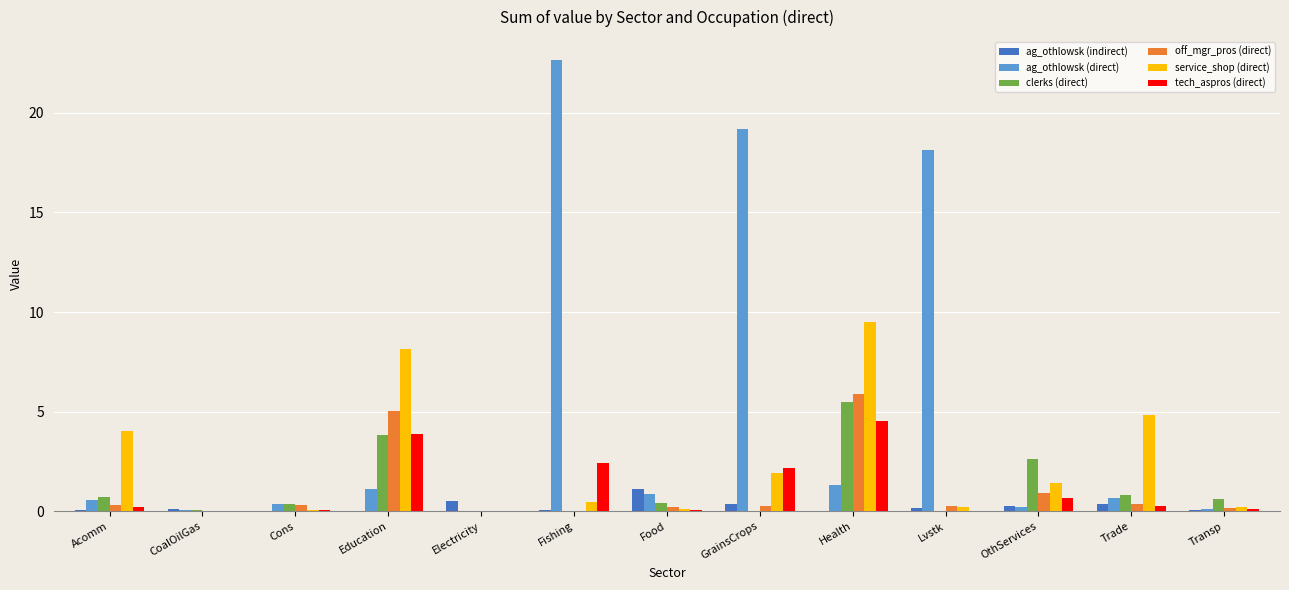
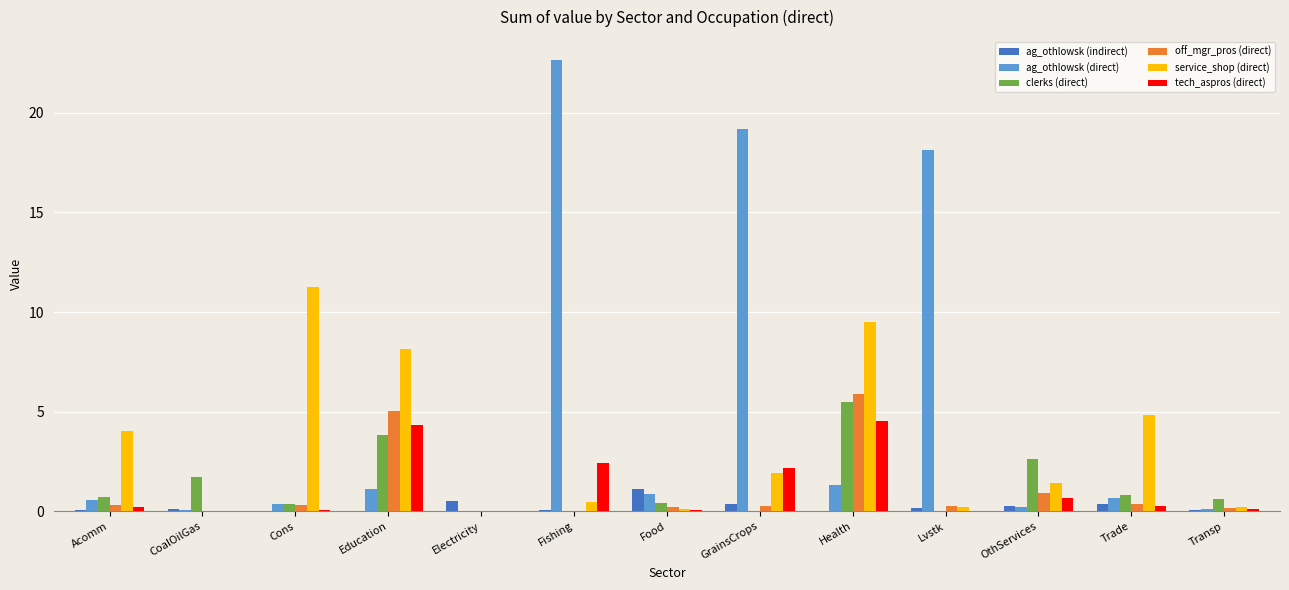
clerks (direct), CoalOilGas: 0.0 -> 1.7
service_shop (direct), Cons: 0.0 -> 11.2
tech_aspros (direct), Education: 3.9 -> 4.3
